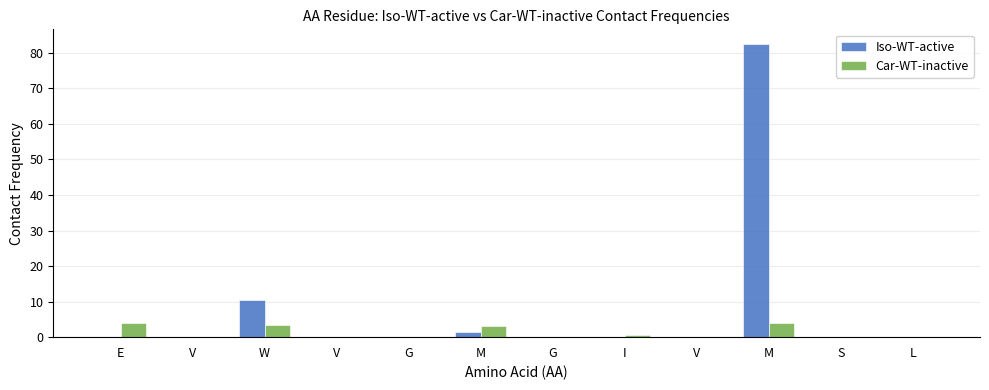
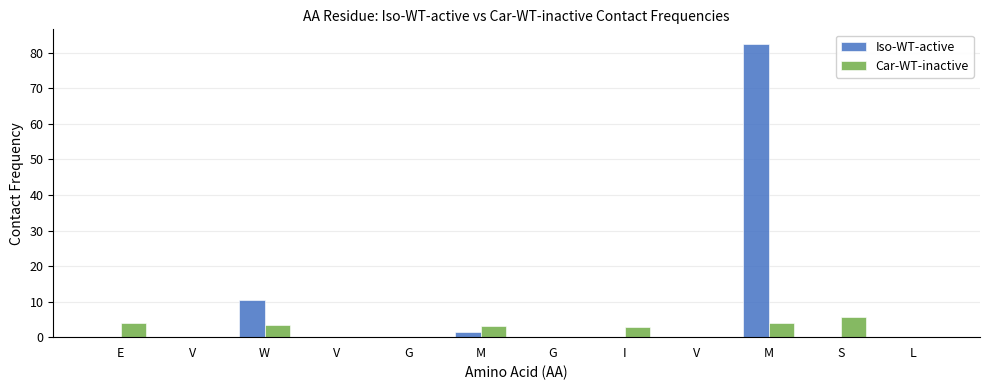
Car-WT-inactive, I: 1 -> 3
Car-WT-inactive, S: 0 -> 6
